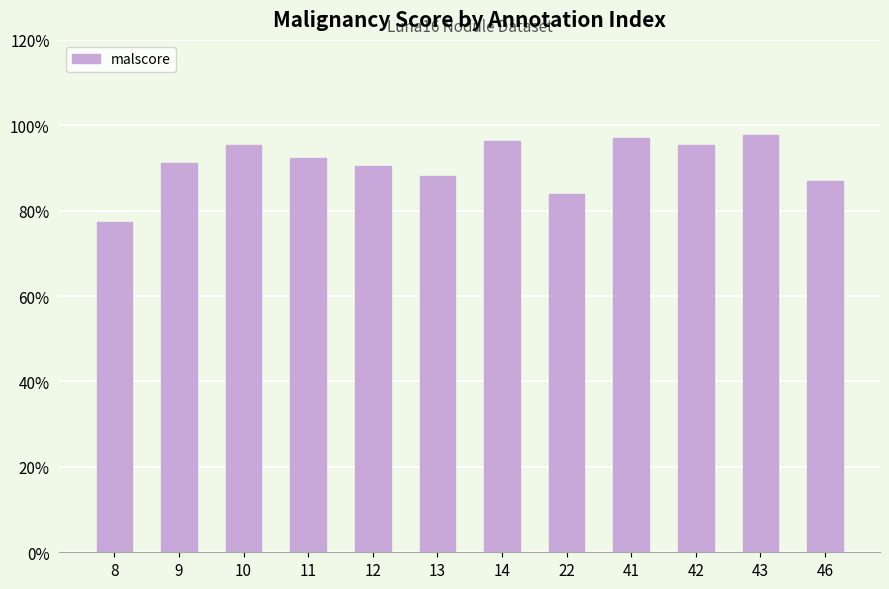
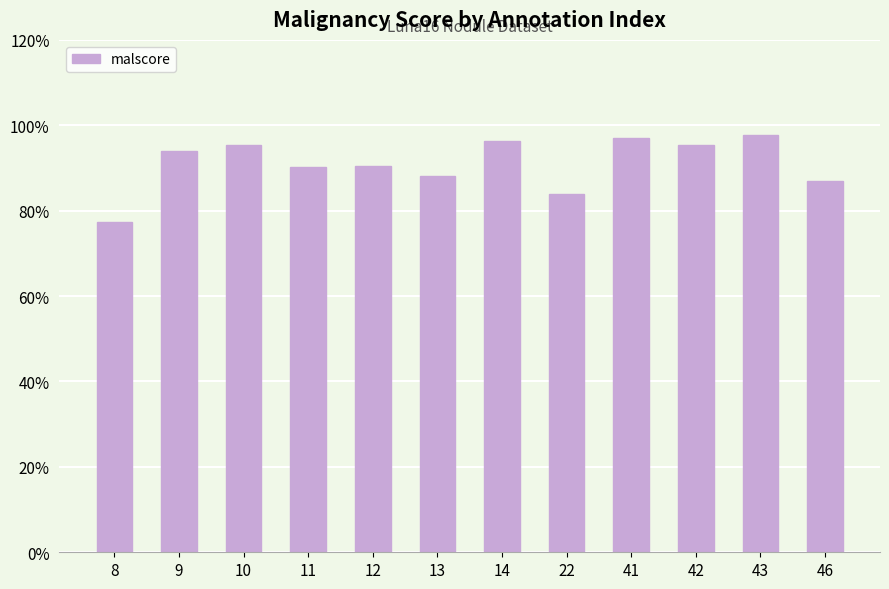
9: 91% -> 94%
11: 92% -> 90%
